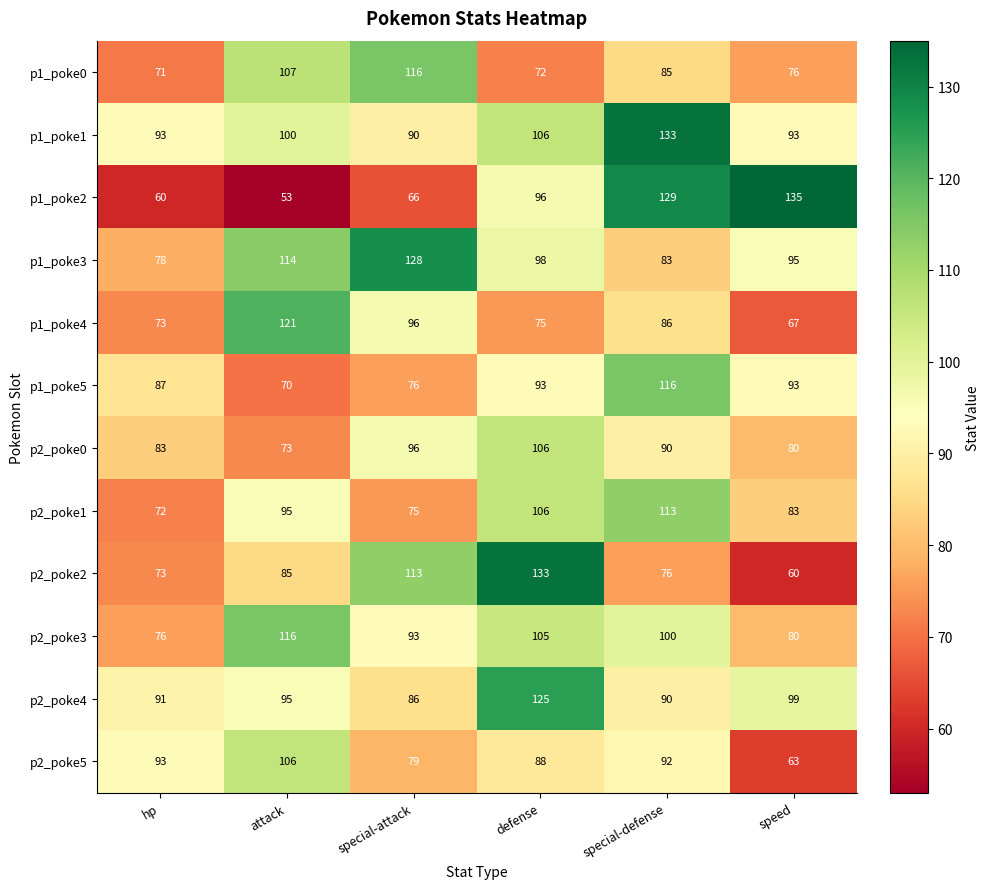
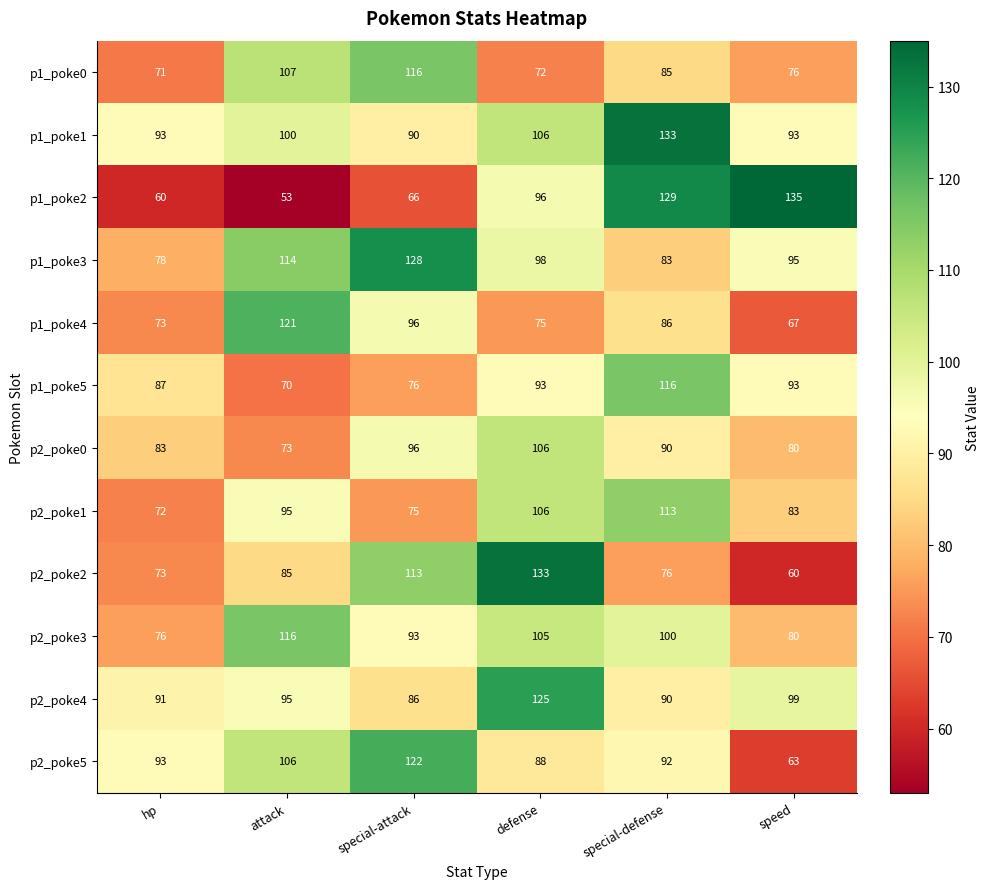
p2_poke5, special-attack: 79 -> 122
